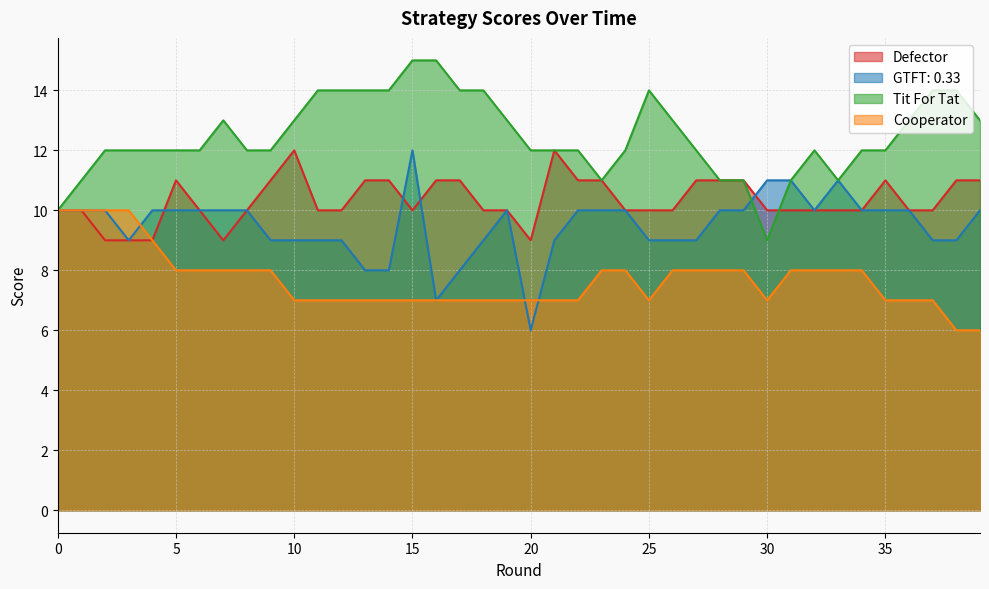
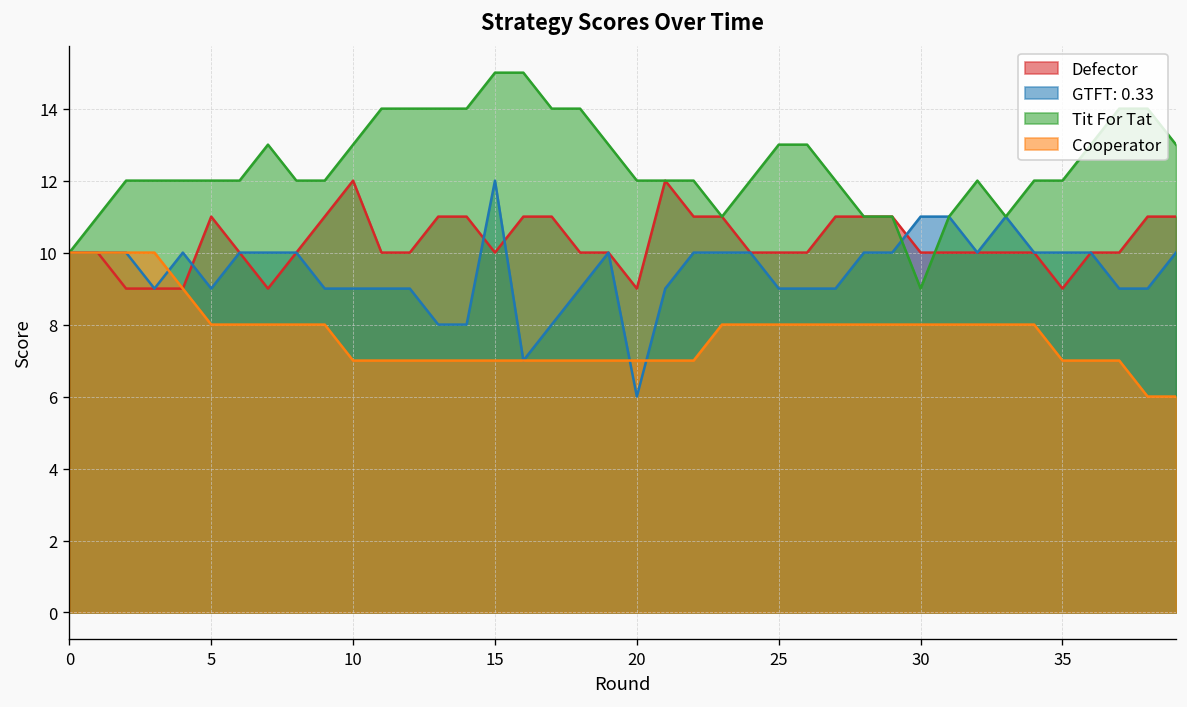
GTFT: 0.33, 5: 10 -> 9
Tit For Tat, 25: 14 -> 13
Cooperator, 25: 7 -> 8
Cooperator, 30: 7 -> 8
Defector, 35: 11 -> 9
